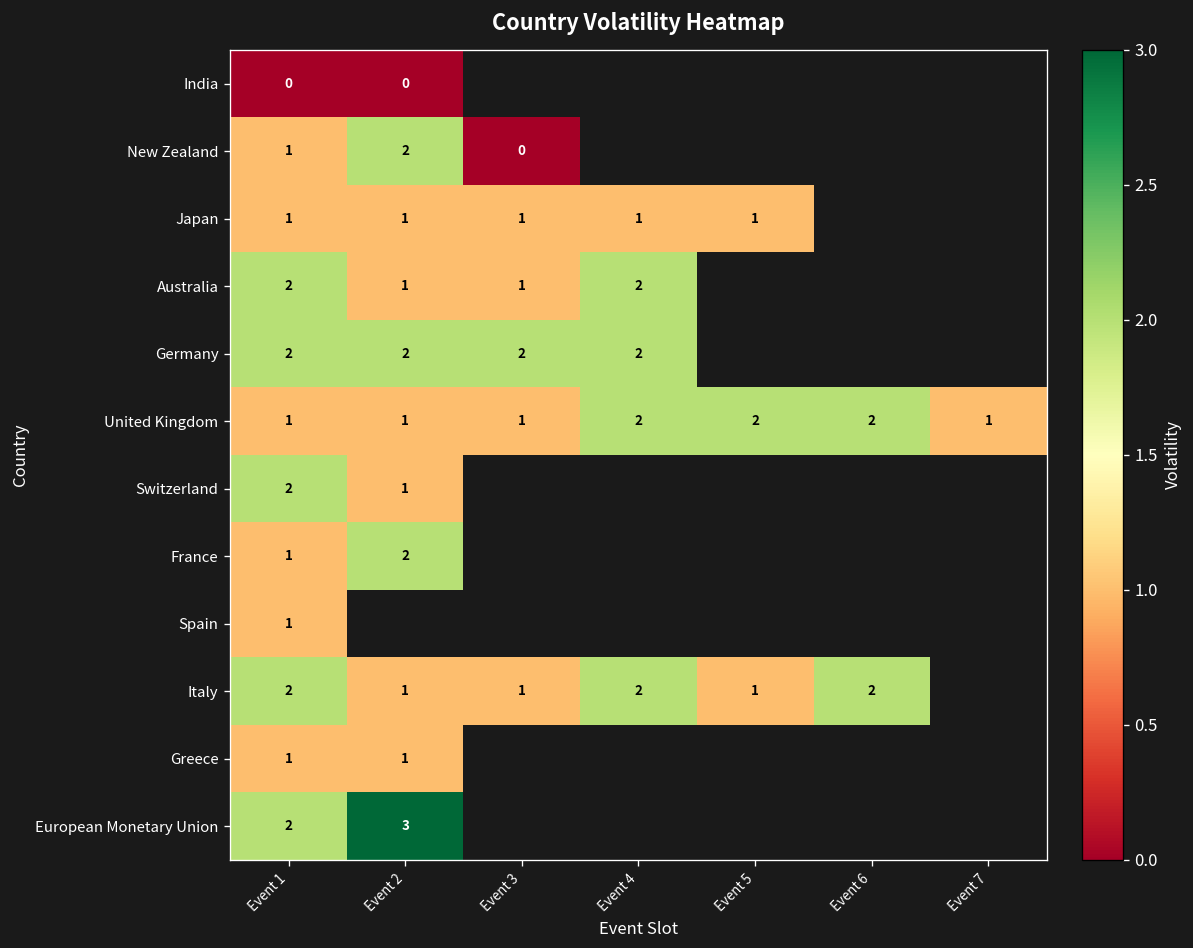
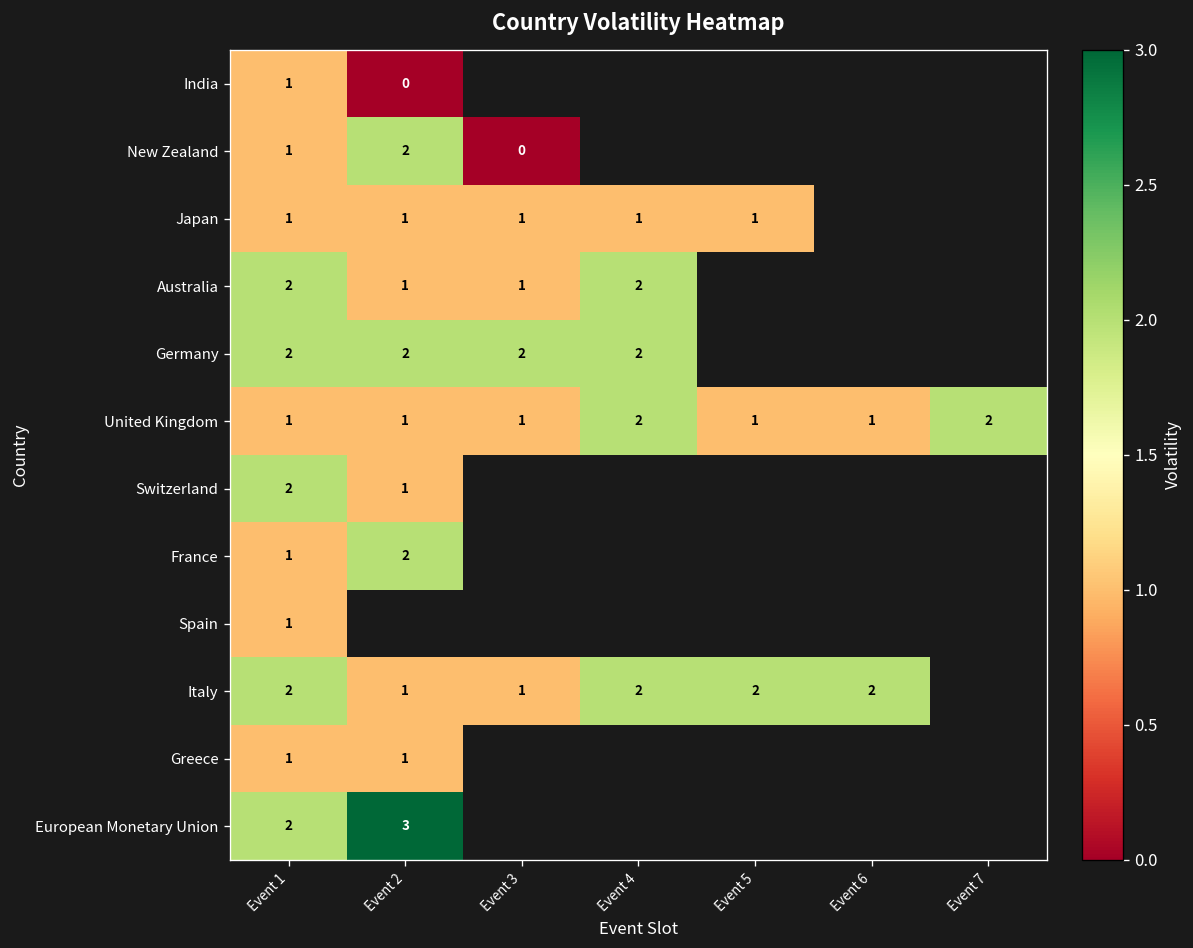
India, Event 1: 0 -> 1
United Kingdom, Event 5: 2 -> 1
United Kingdom, Event 6: 2 -> 1
United Kingdom, Event 7: 1 -> 2
Italy, Event 5: 1 -> 2
